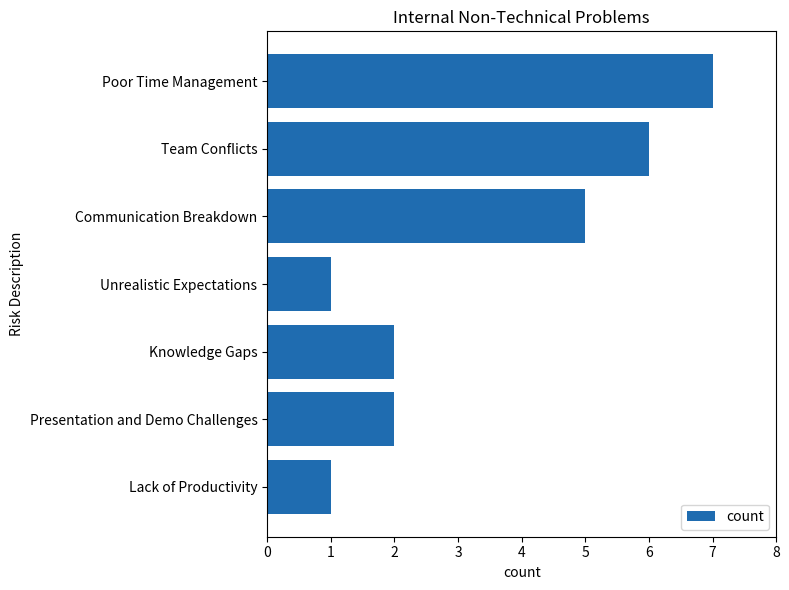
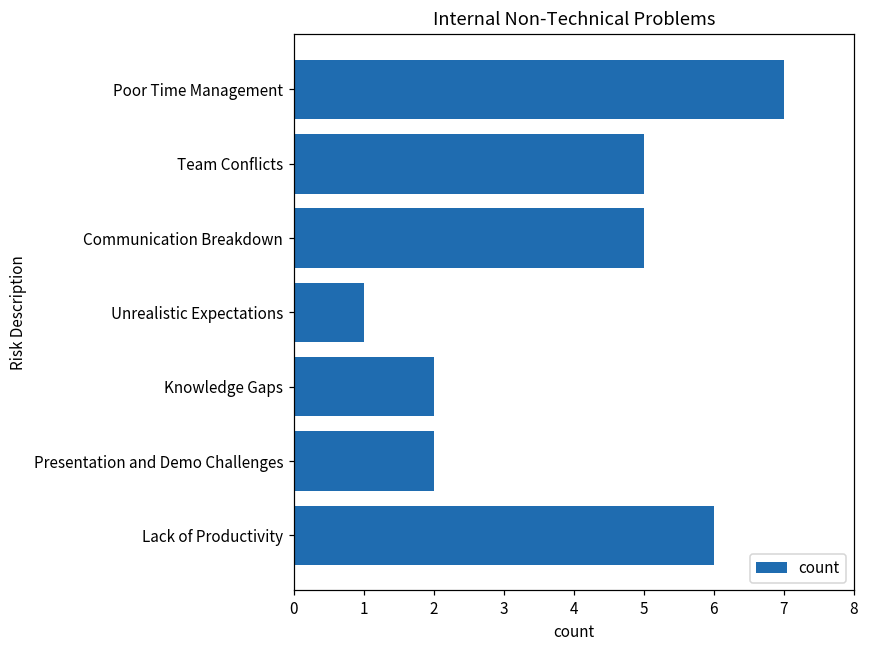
Team Conflicts: 6 -> 5
Lack of Productivity: 1 -> 6
